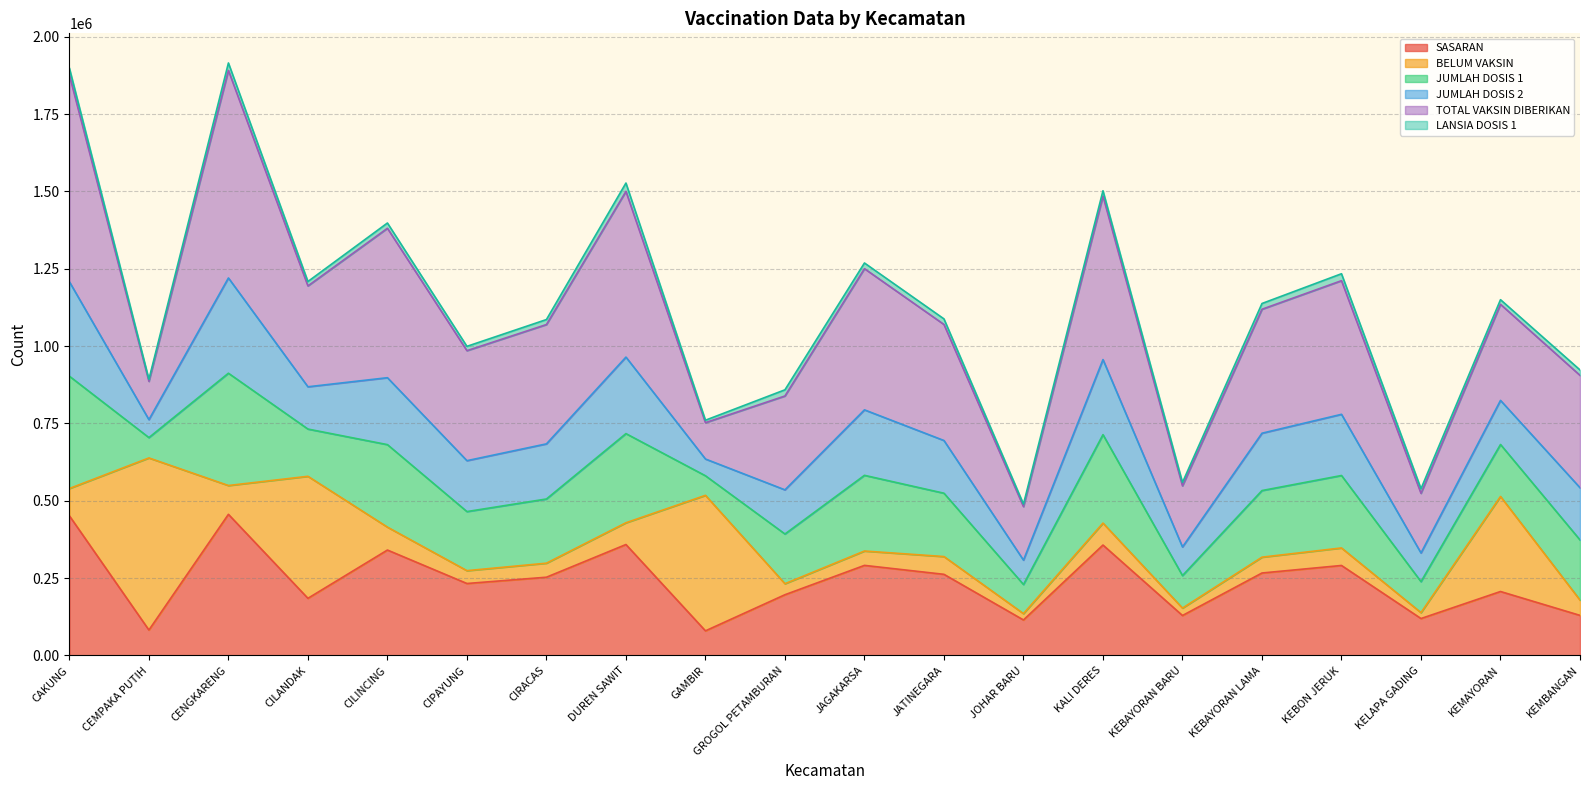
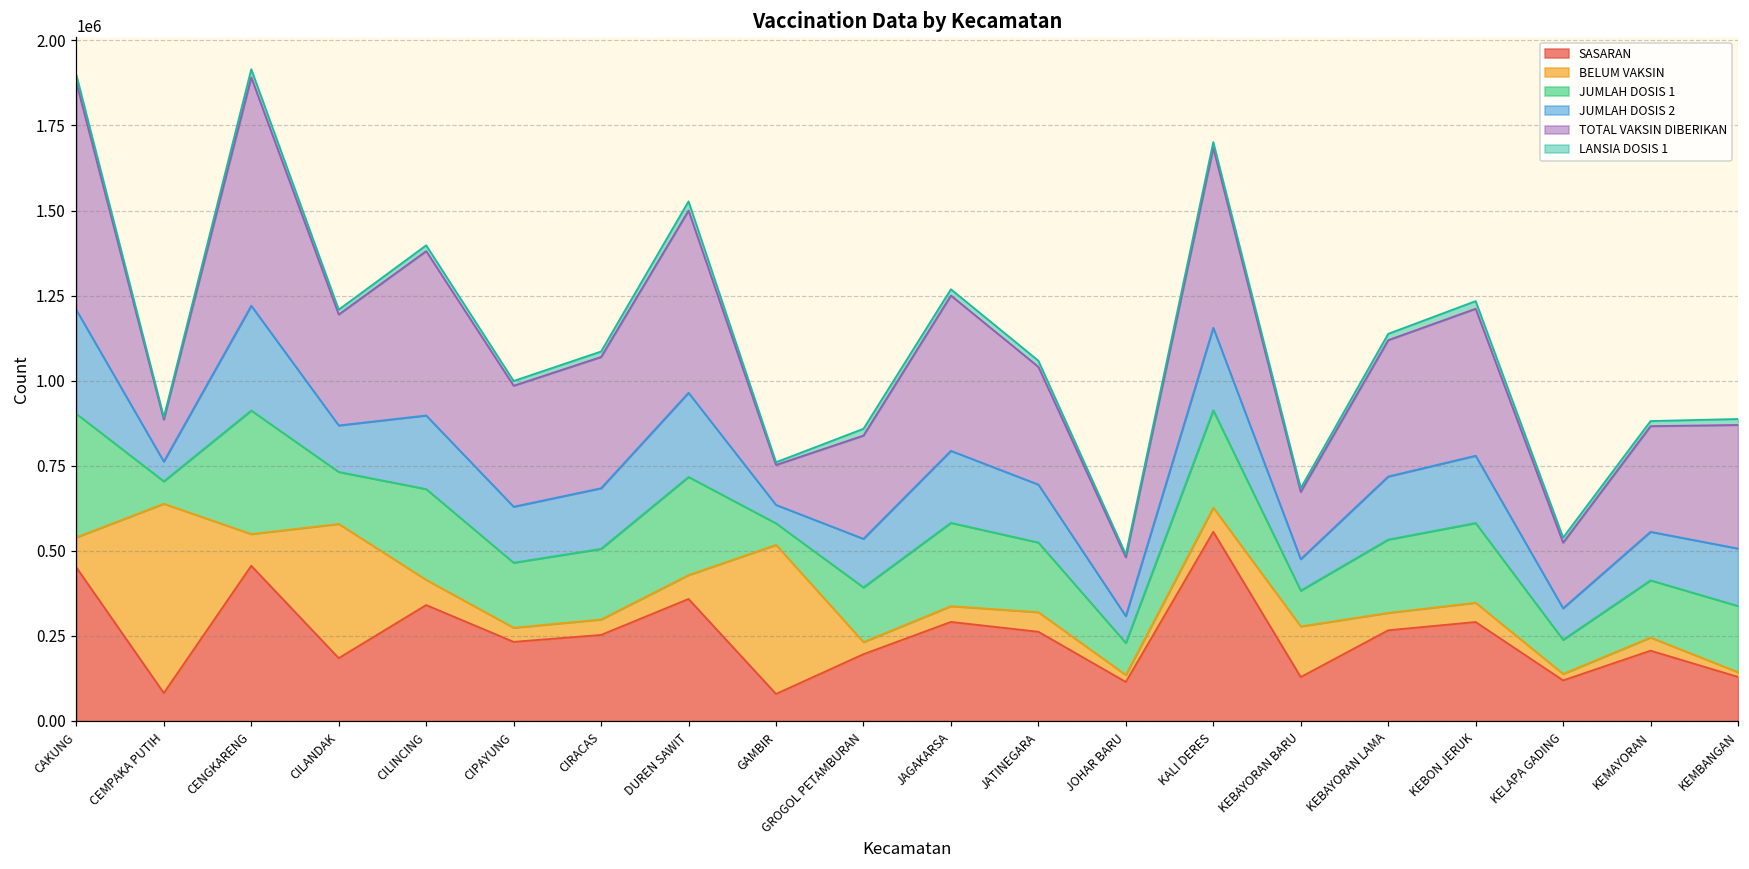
TOTAL VAKSIN DIBERIKAN, JATINEGARA: 380000 -> 350000
SASARAN, KALI DERES: 360000 -> 560000
BELUM VAKSIN, KEBAYORAN BARU: 20000 -> 150000
BELUM VAKSIN, KEMAYORAN: 310000 -> 40000
BELUM VAKSIN, KEMBANGAN: 50000 -> 10000
